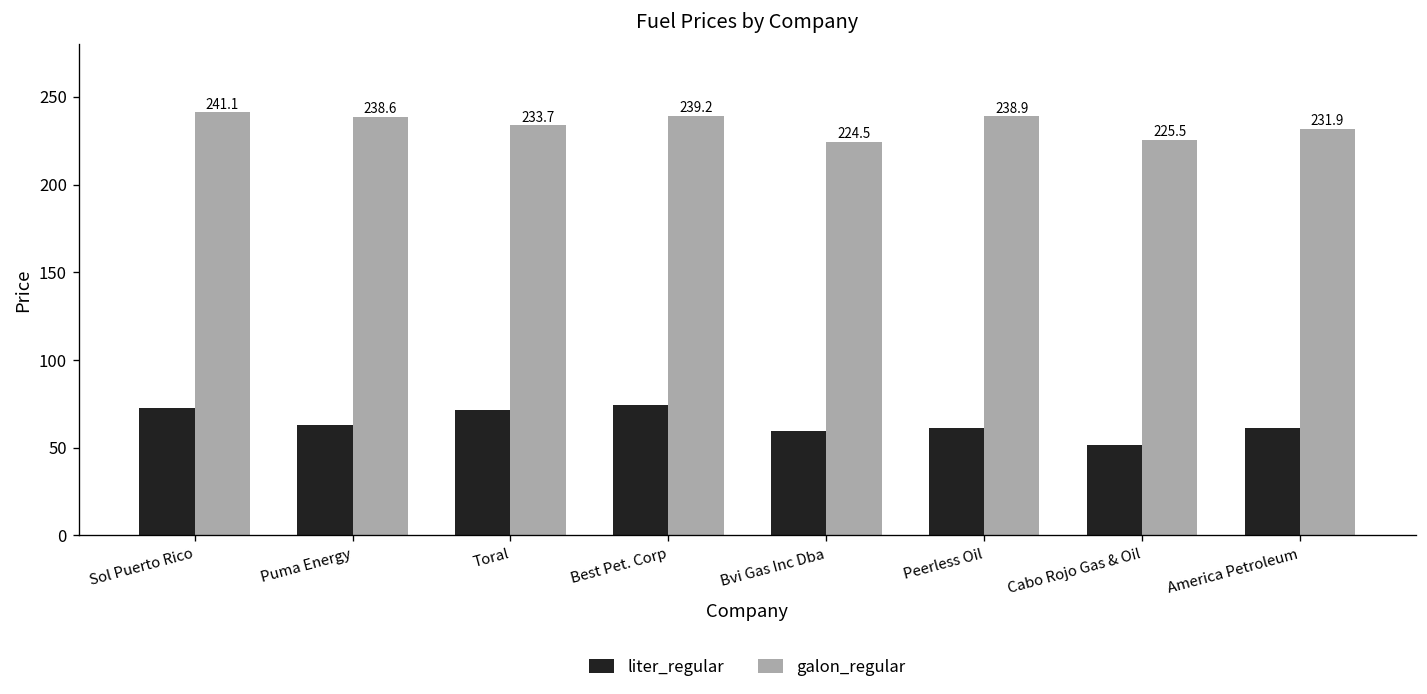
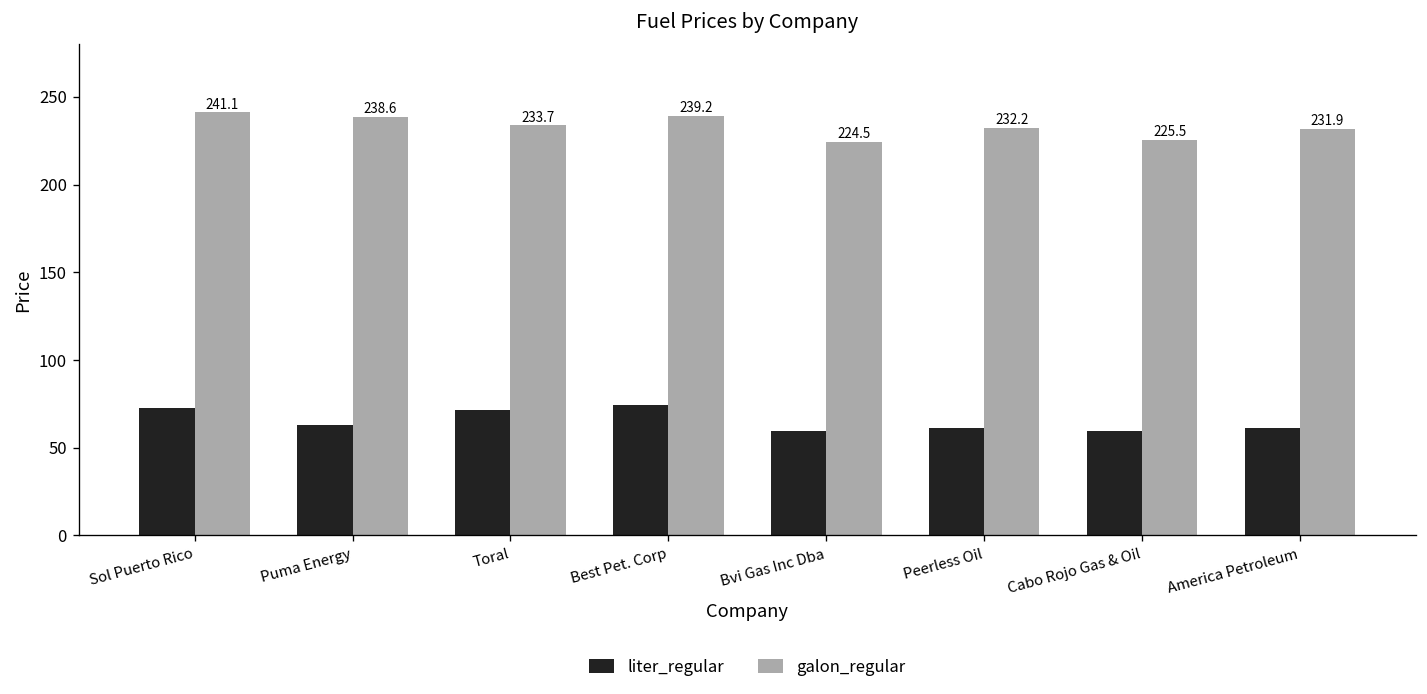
galon_regular, Peerless Oil: 238.9 -> 232.2
liter_regular, Cabo Rojo Gas & Oil: 52 -> 60
